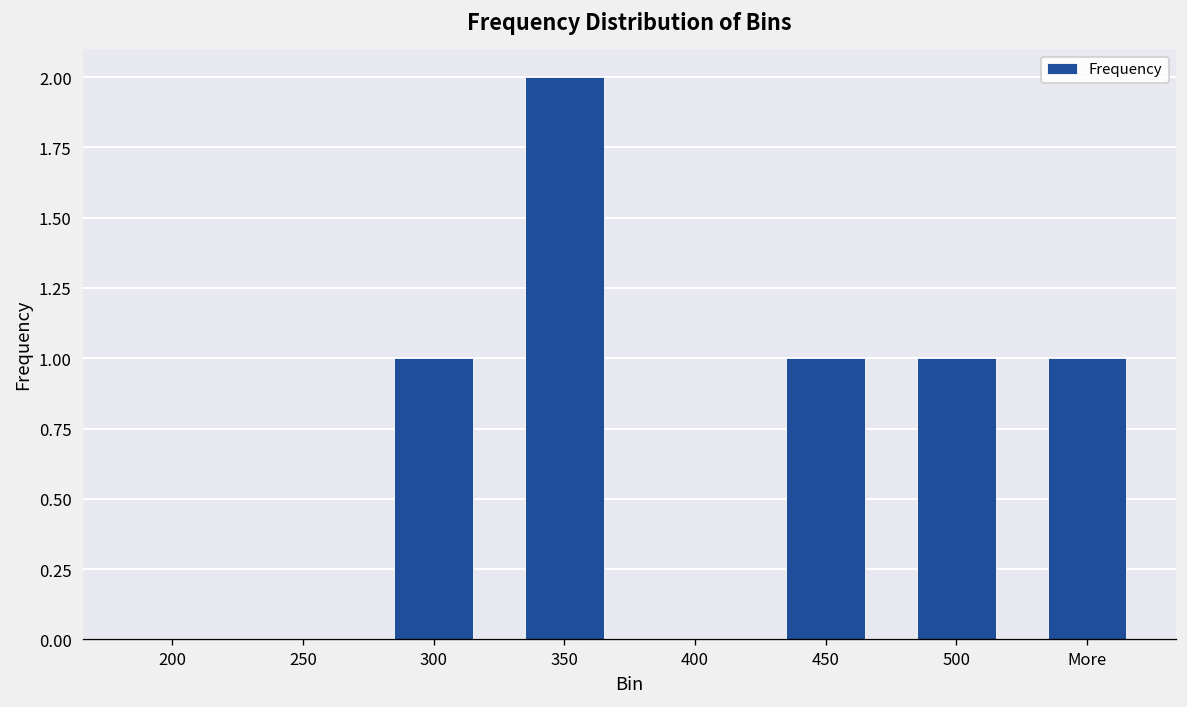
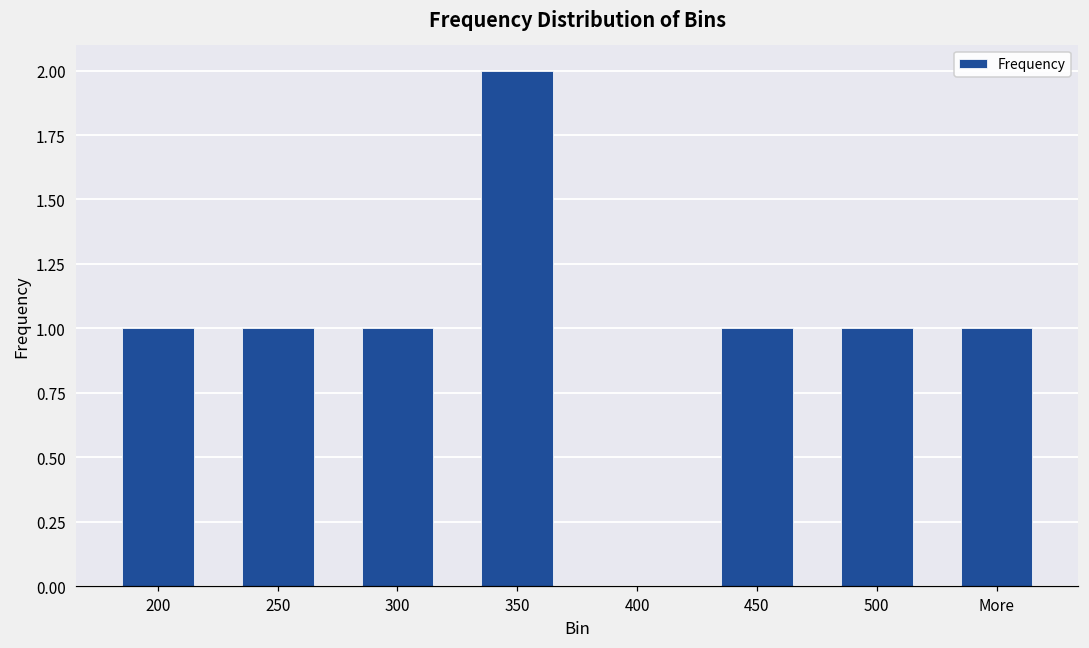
200: 0 -> 1
250: 0 -> 1
